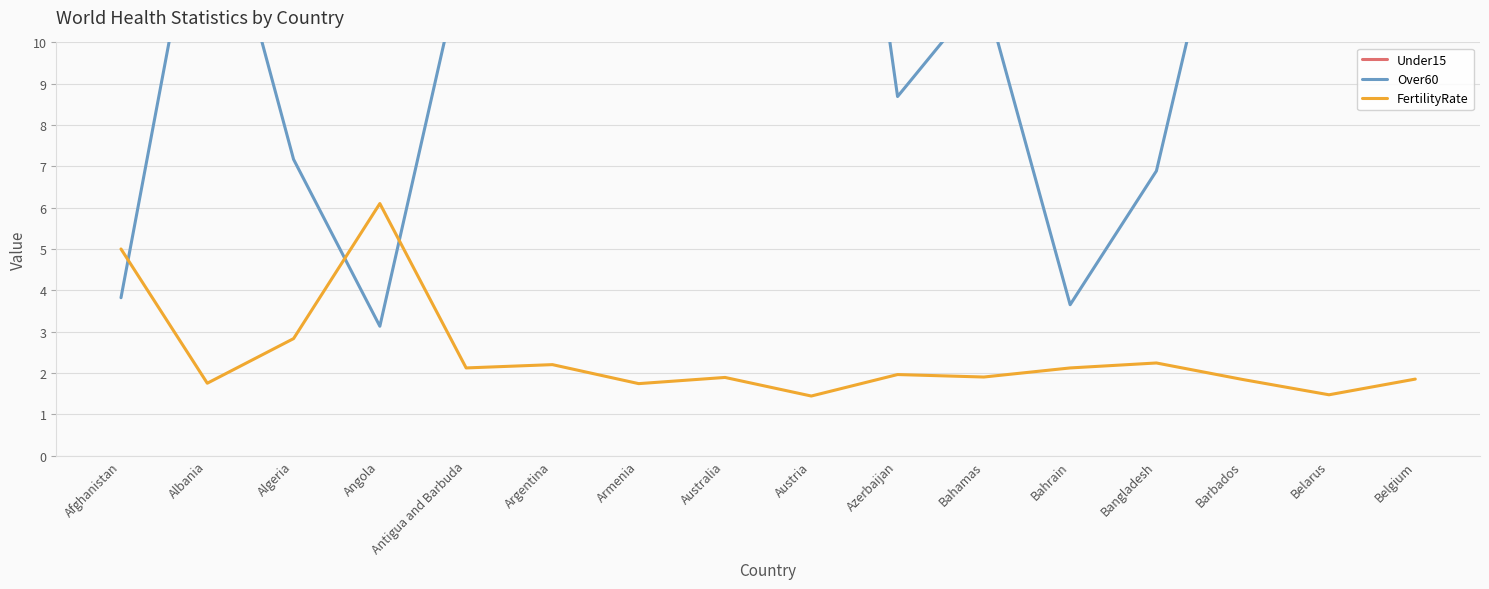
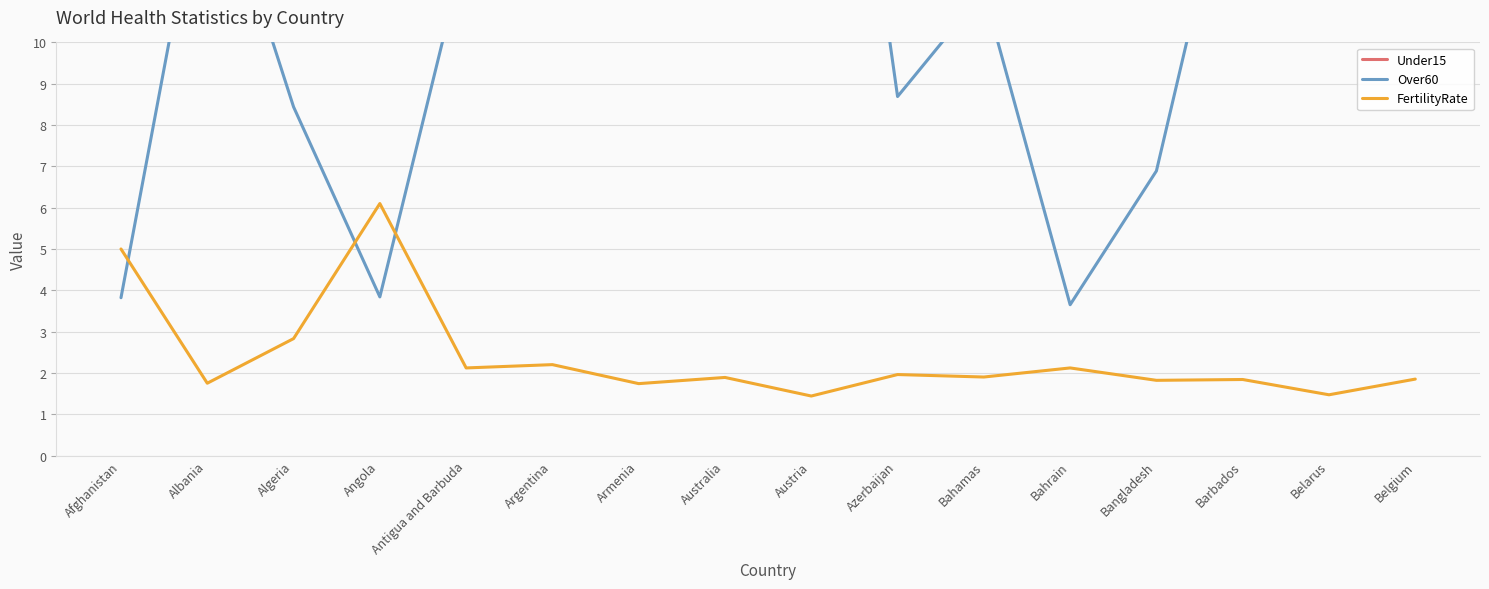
Over60, Algeria: 7.2 -> 8.4
Over60, Angola: 3.1 -> 3.8
FertilityRate, Bangladesh: 2.2 -> 1.8
